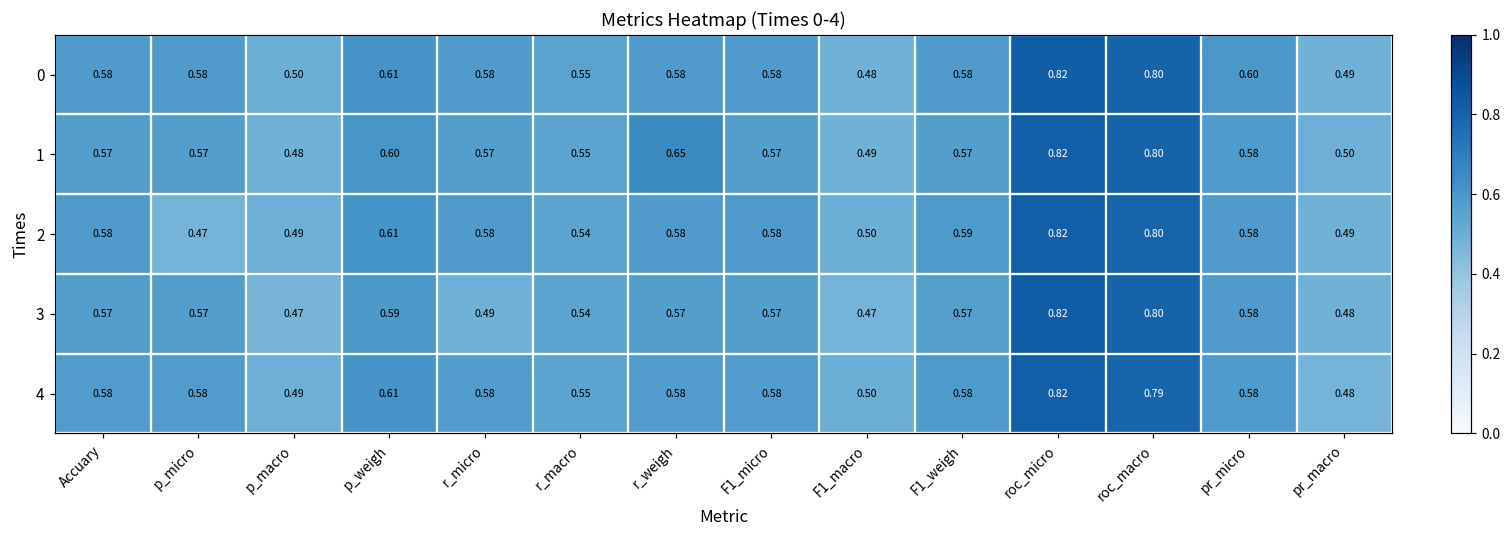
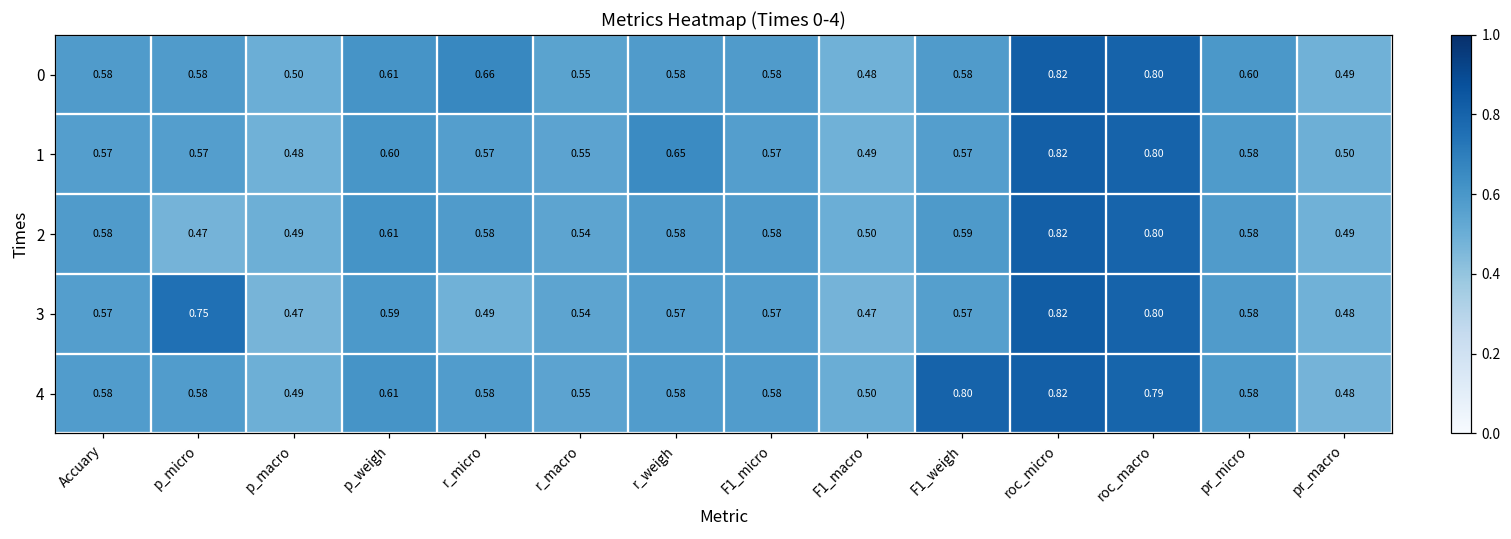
0, r_micro: 0.58 -> 0.66
3, p_micro: 0.57 -> 0.75
4, F1_weigh: 0.58 -> 0.80
